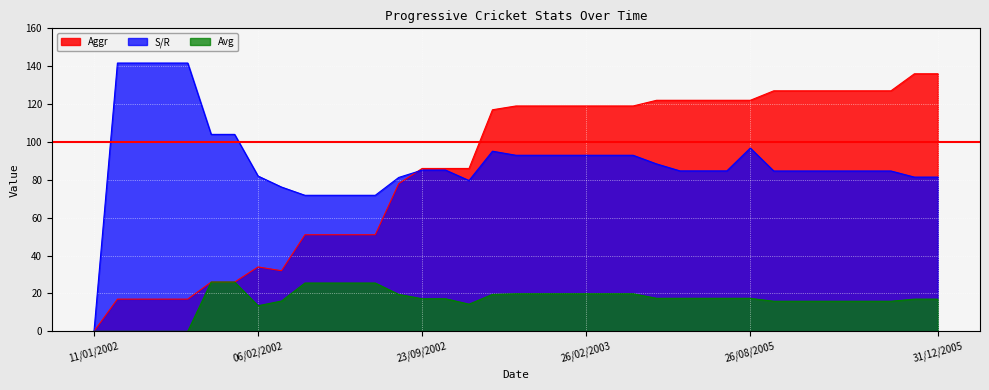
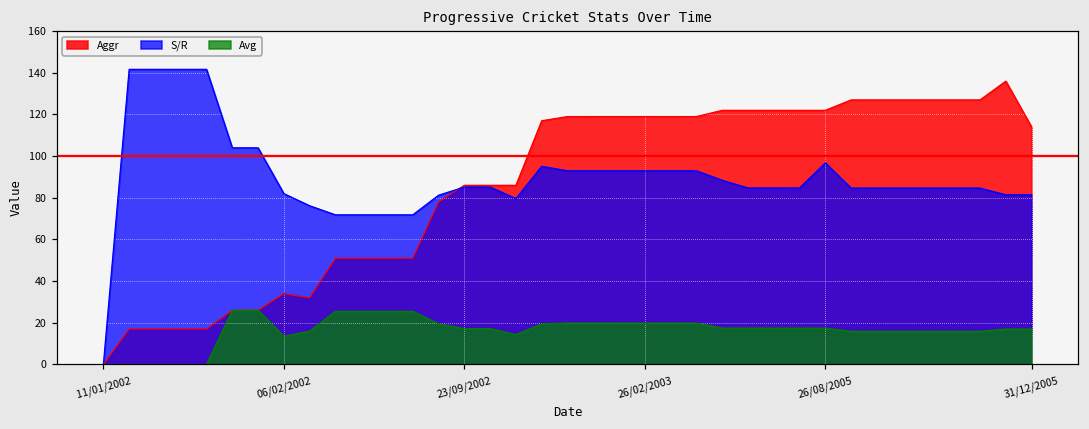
Aggr, 31/12/2005: 136 -> 114
